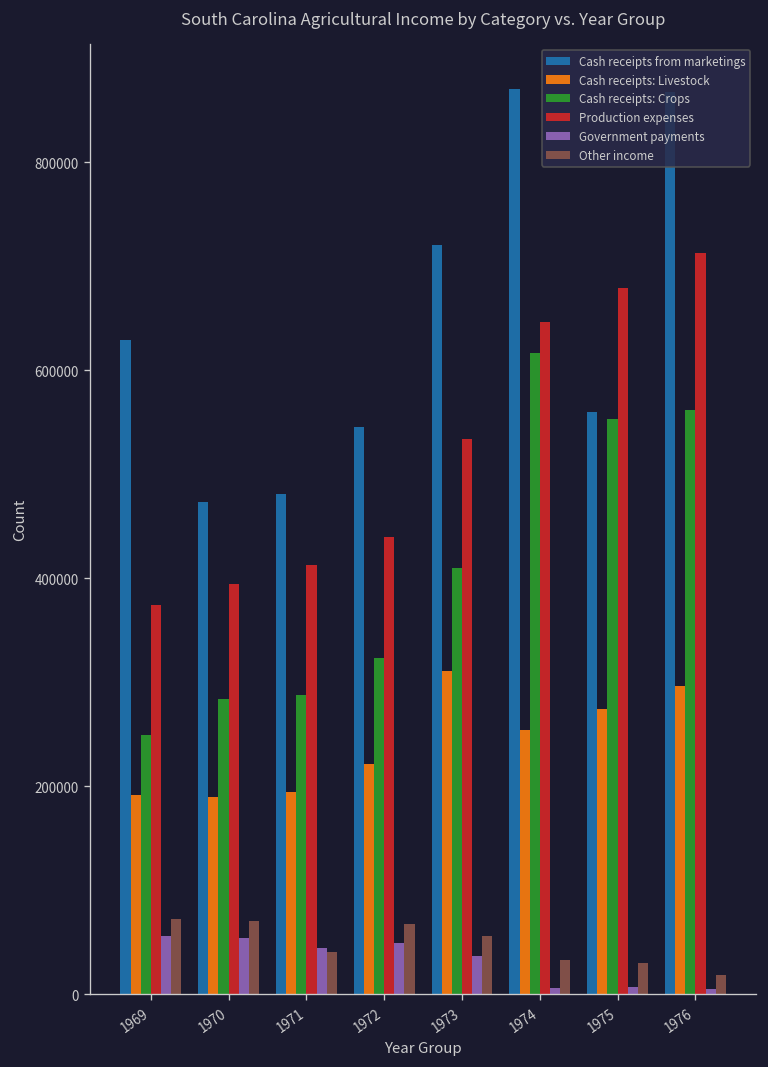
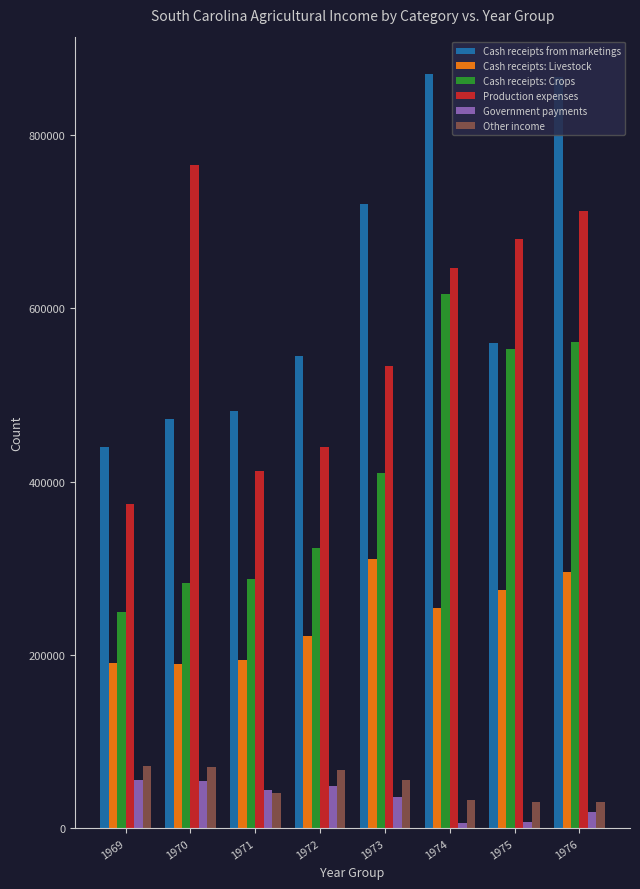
Cash receipts from marketings, 1969: 630000 -> 440000
Production expenses, 1970: 390000 -> 770000
Government payments, 1976: 10000 -> 20000
Other income, 1976: 20000 -> 30000
